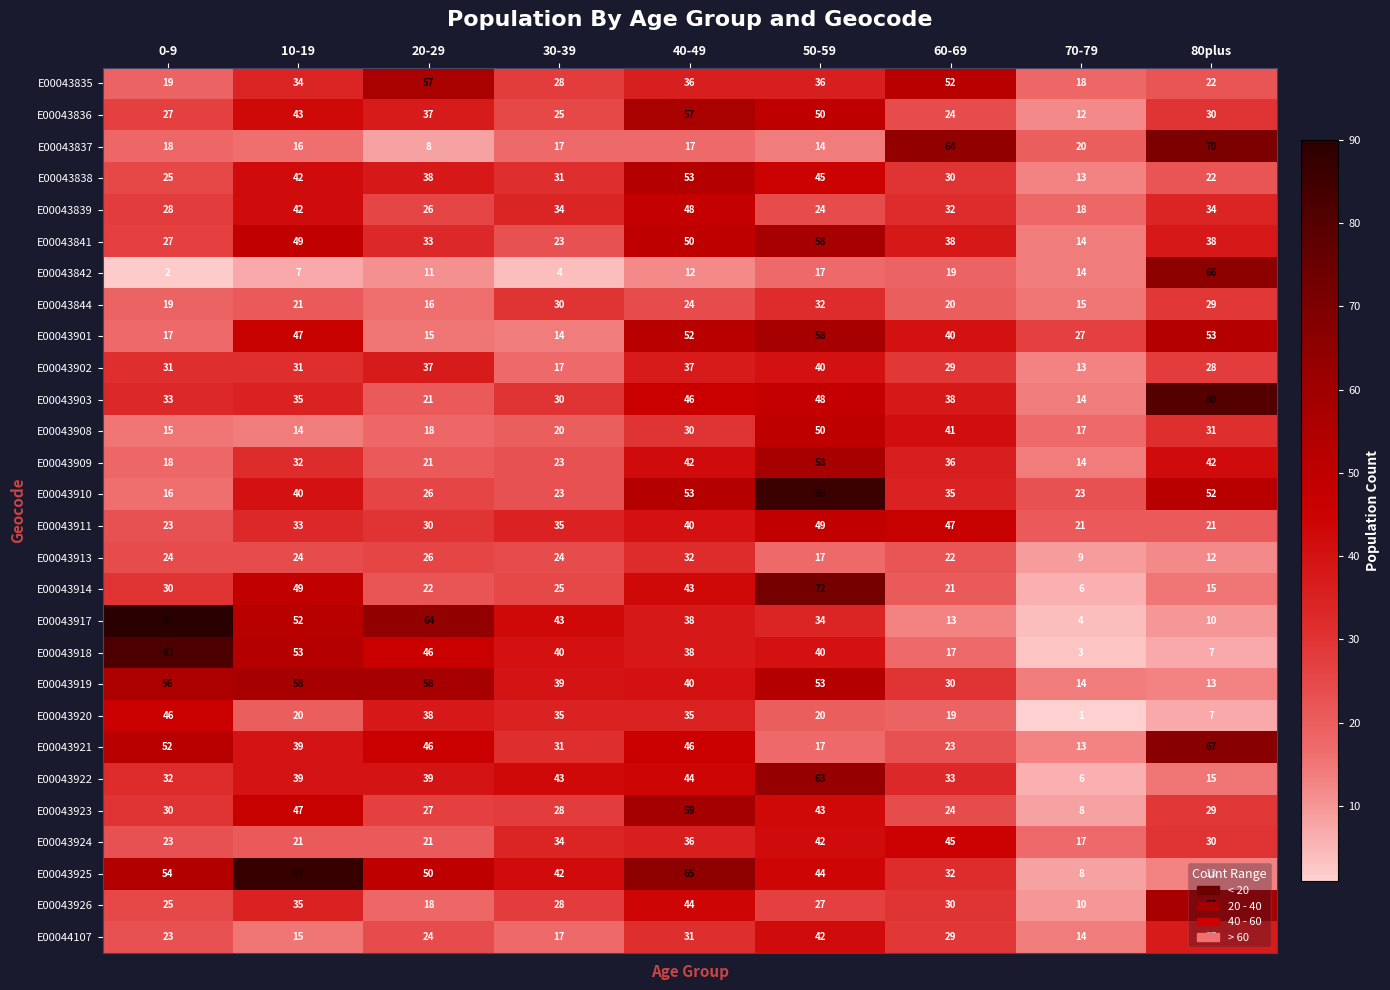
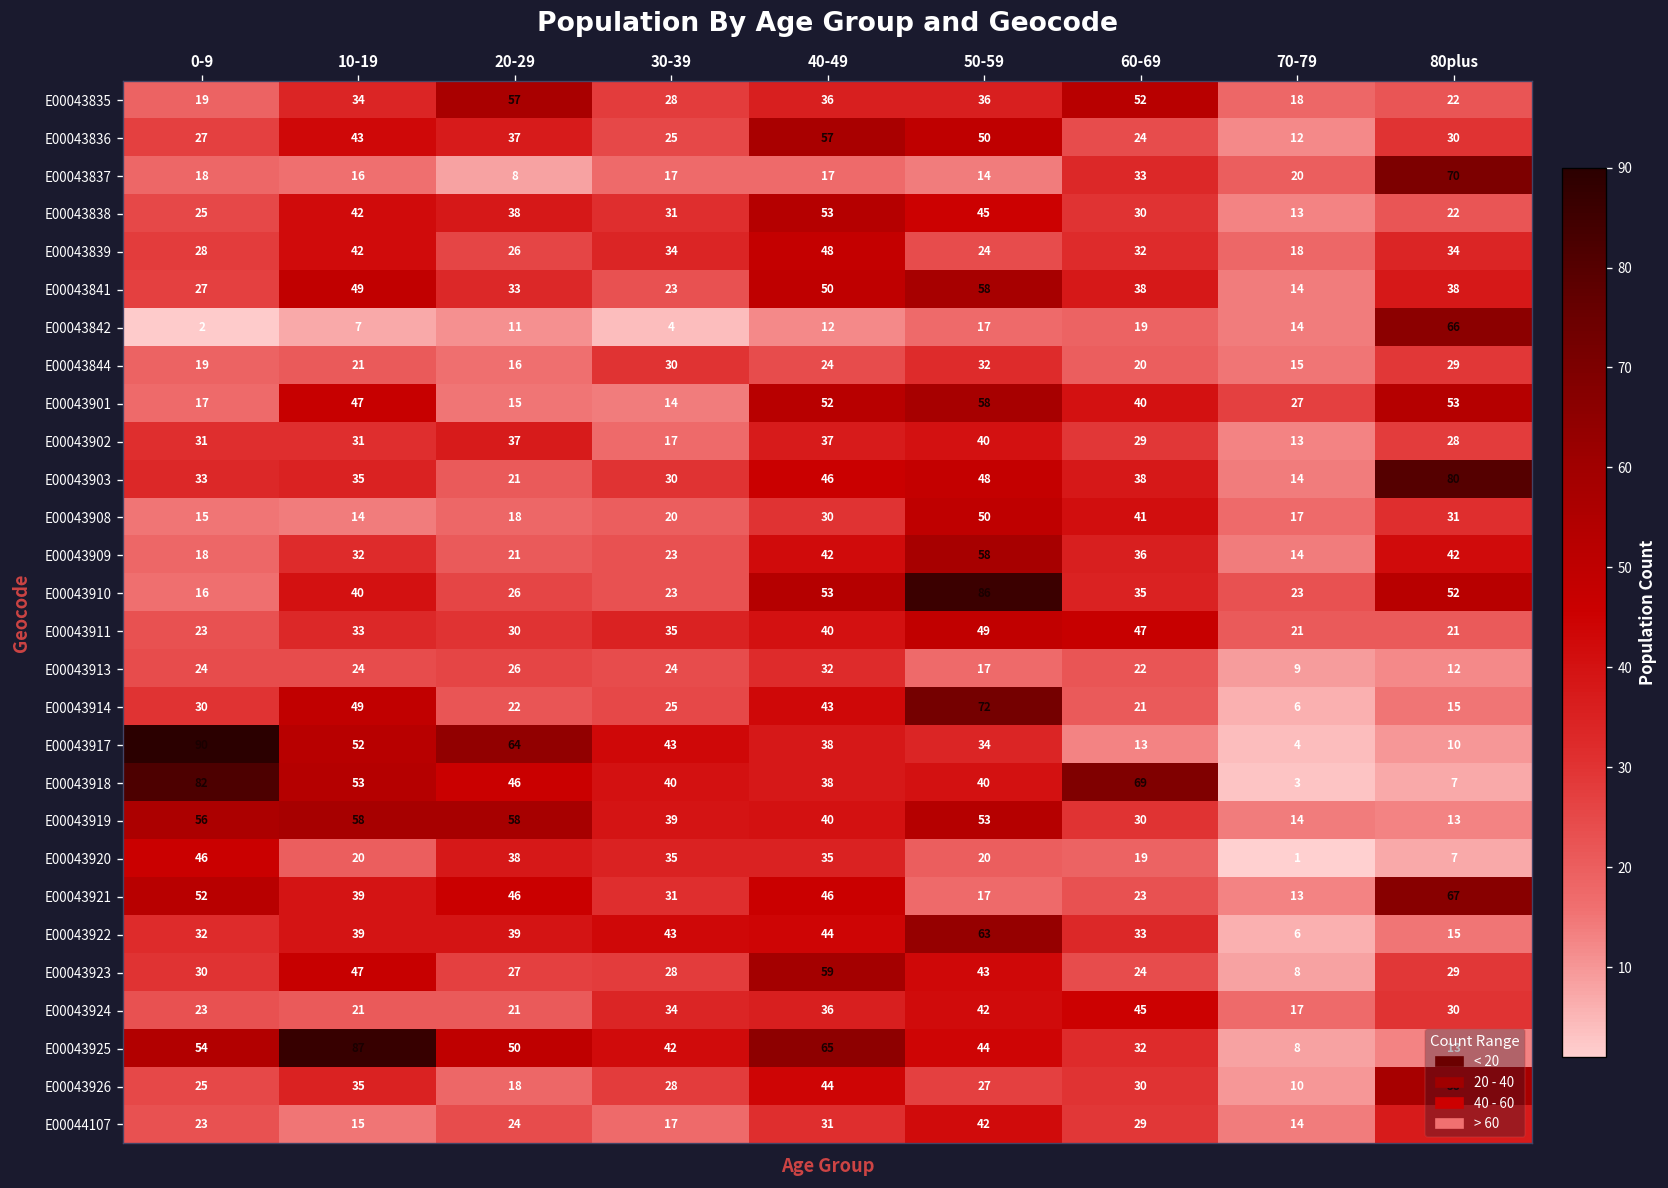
E00043837, 60-69: 64 -> 33
E00043918, 60-69: 17 -> 69
